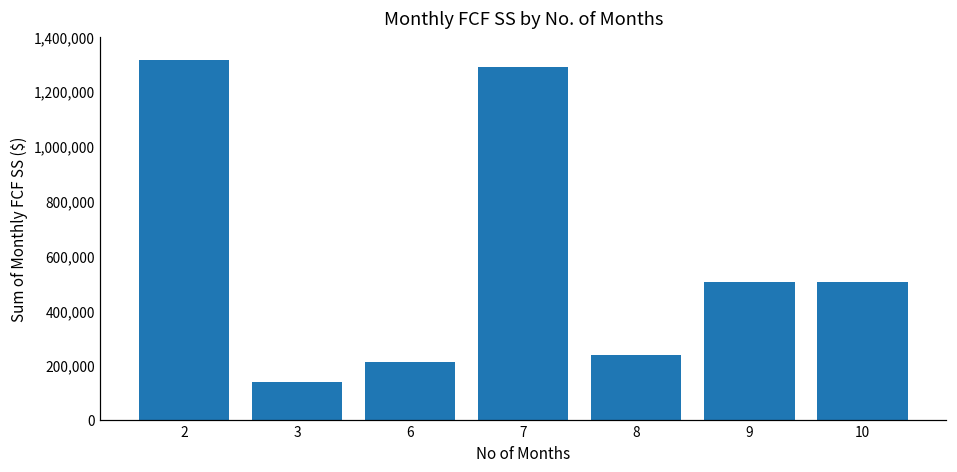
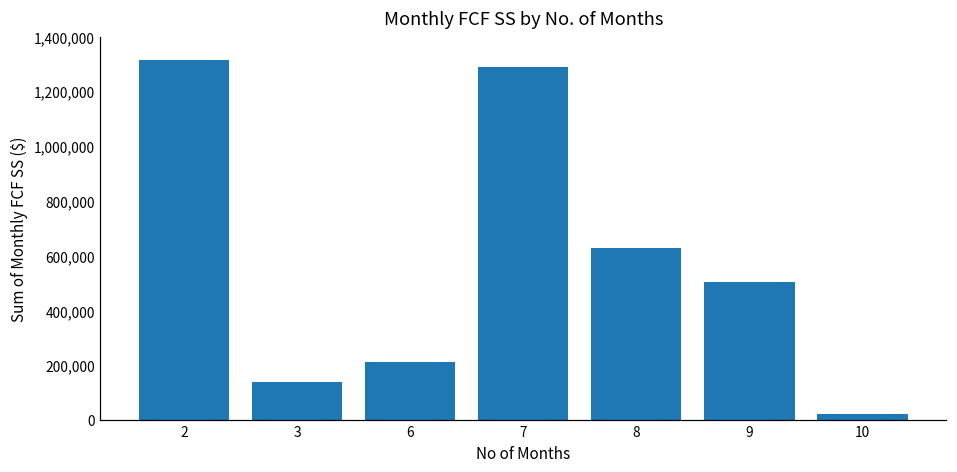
8: 240,000 -> 630,000
10: 510,000 -> 20,000
